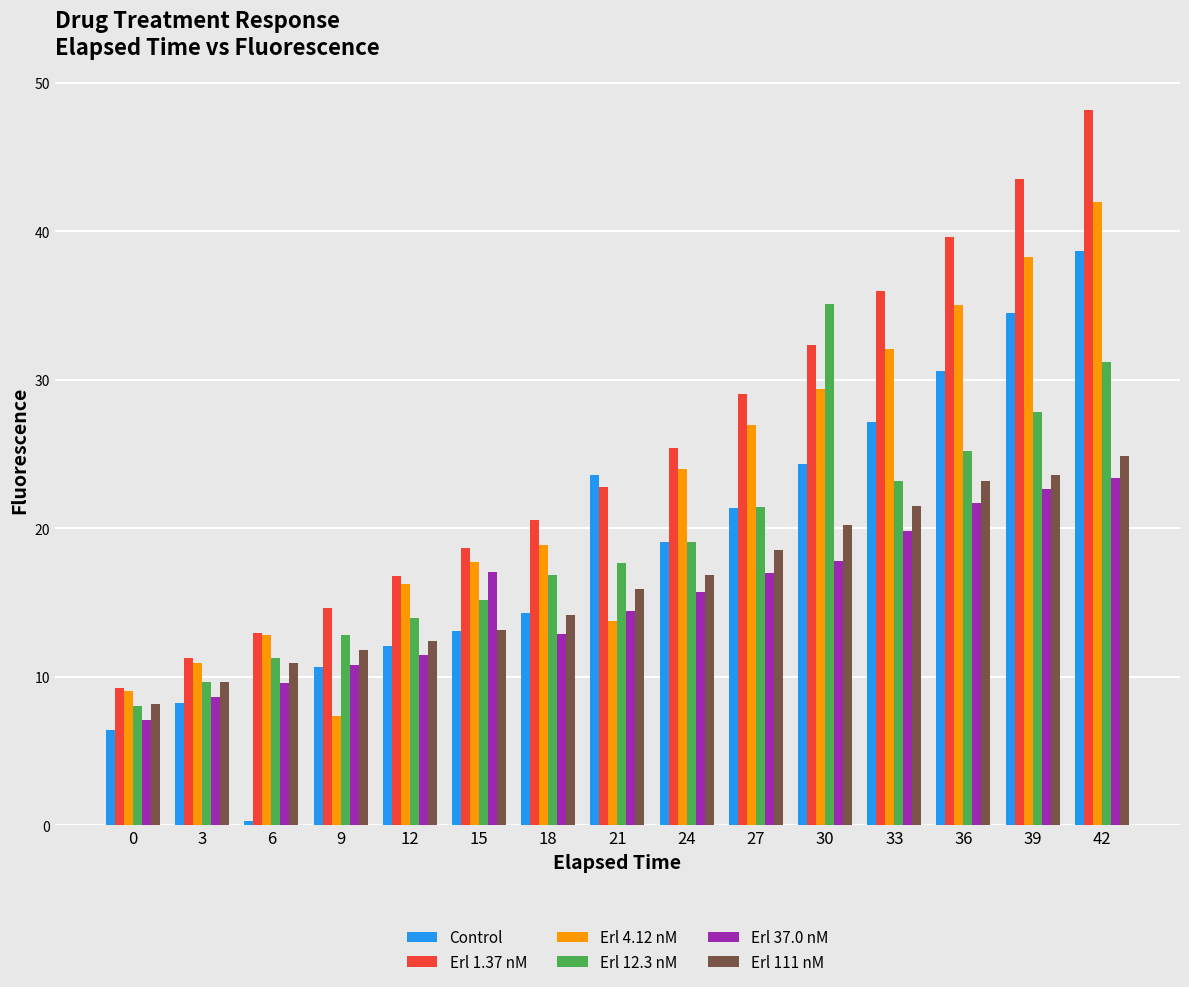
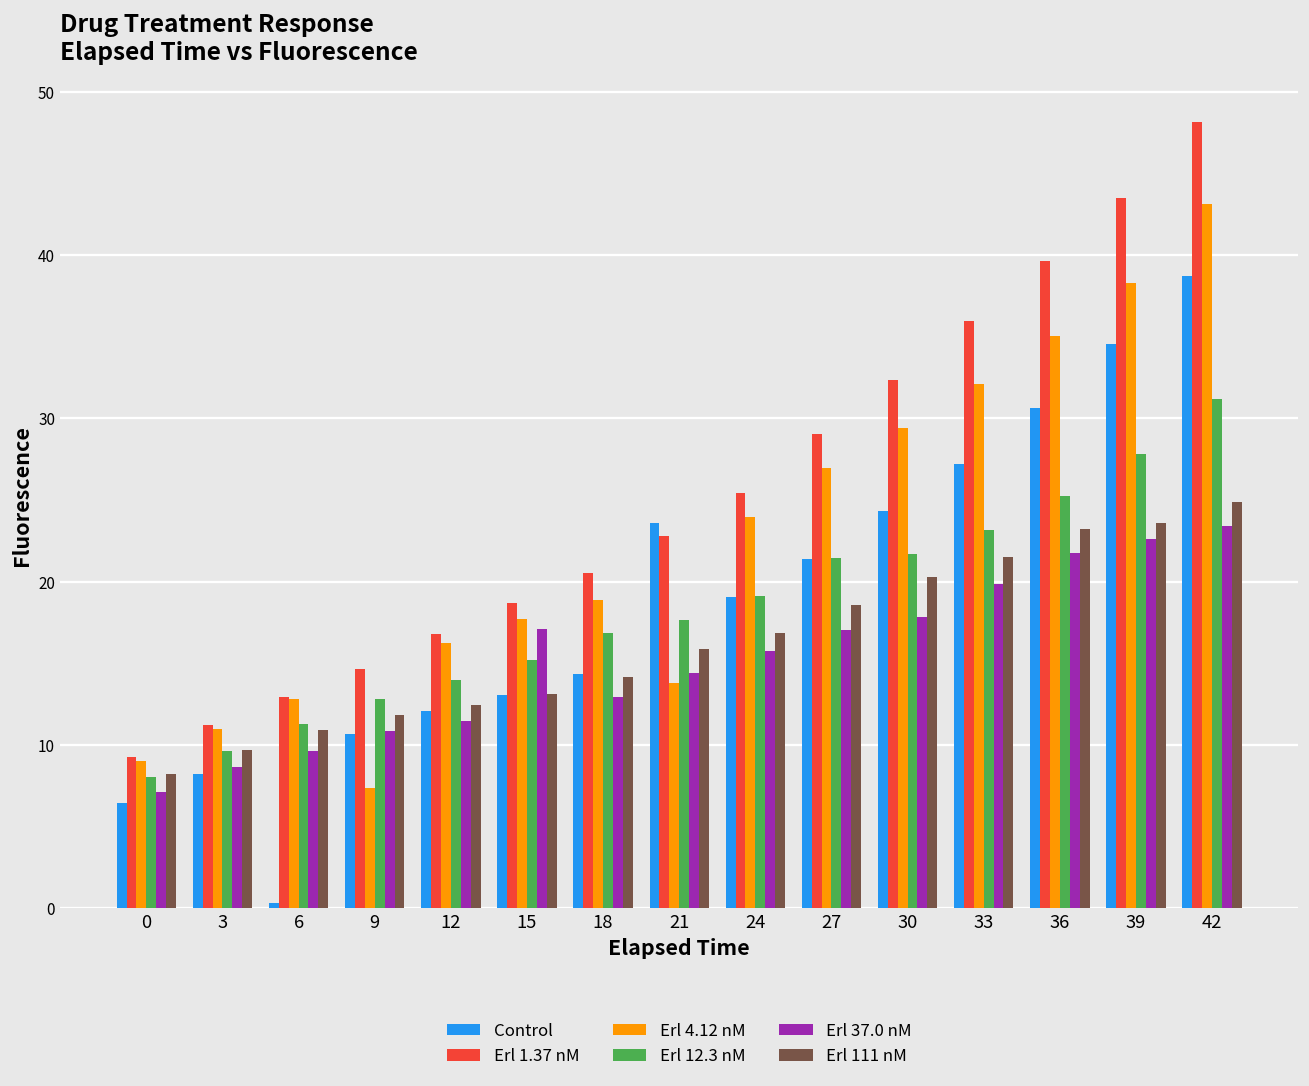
Erl 12.3 nM, 30: 35.1 -> 21.7
Erl 4.12 nM, 42: 42.0 -> 43.1
